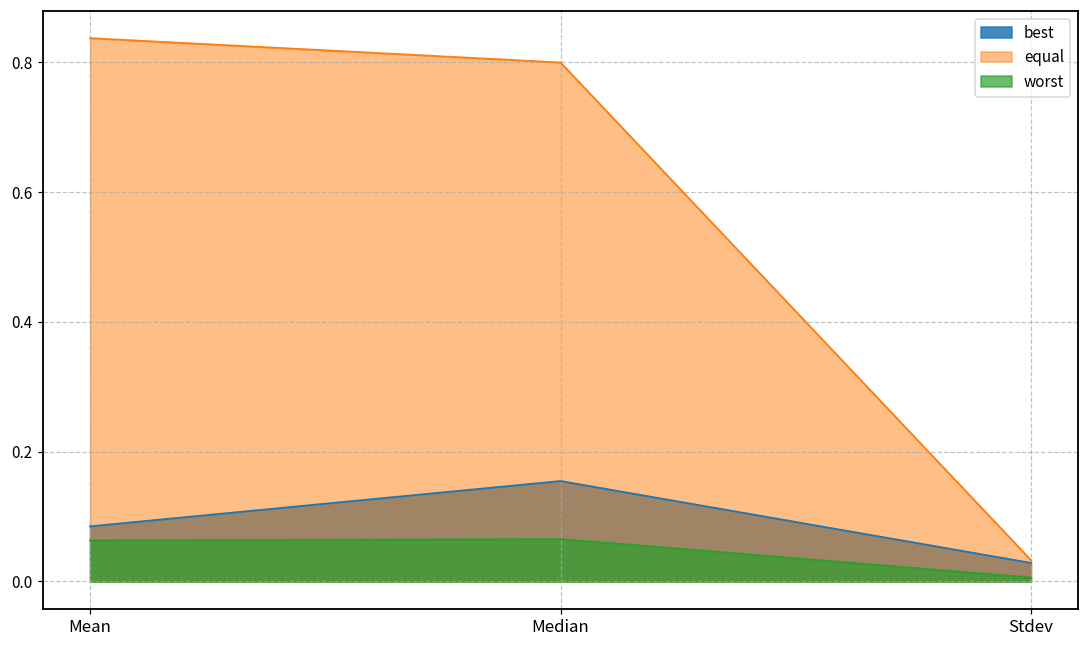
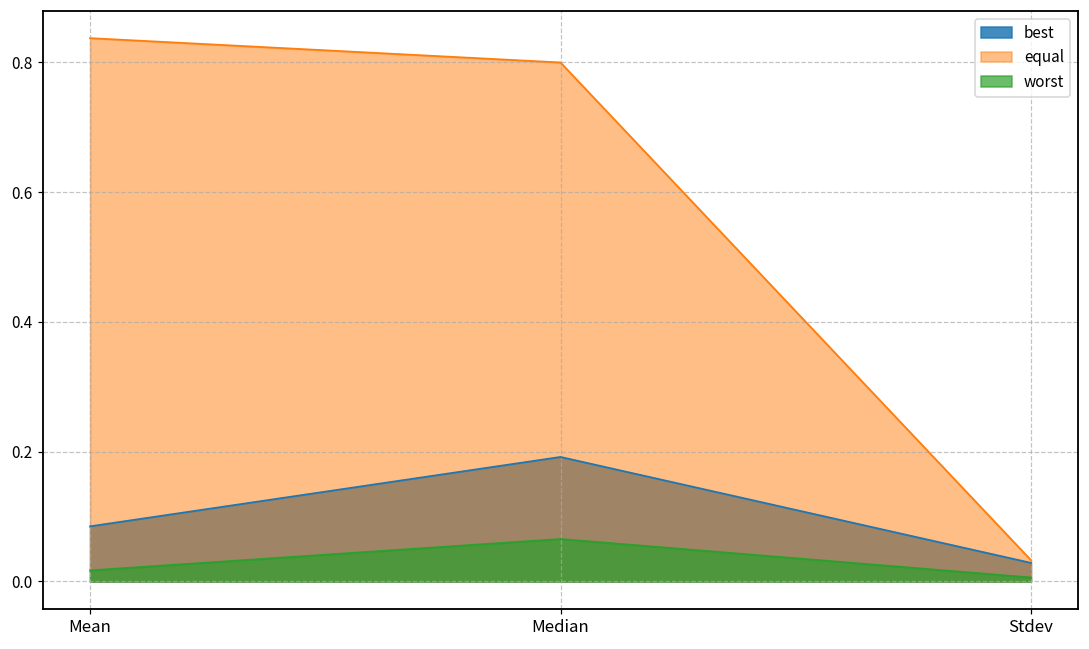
worst, Mean: 0.06 -> 0.02
best, Median: 0.15 -> 0.19
